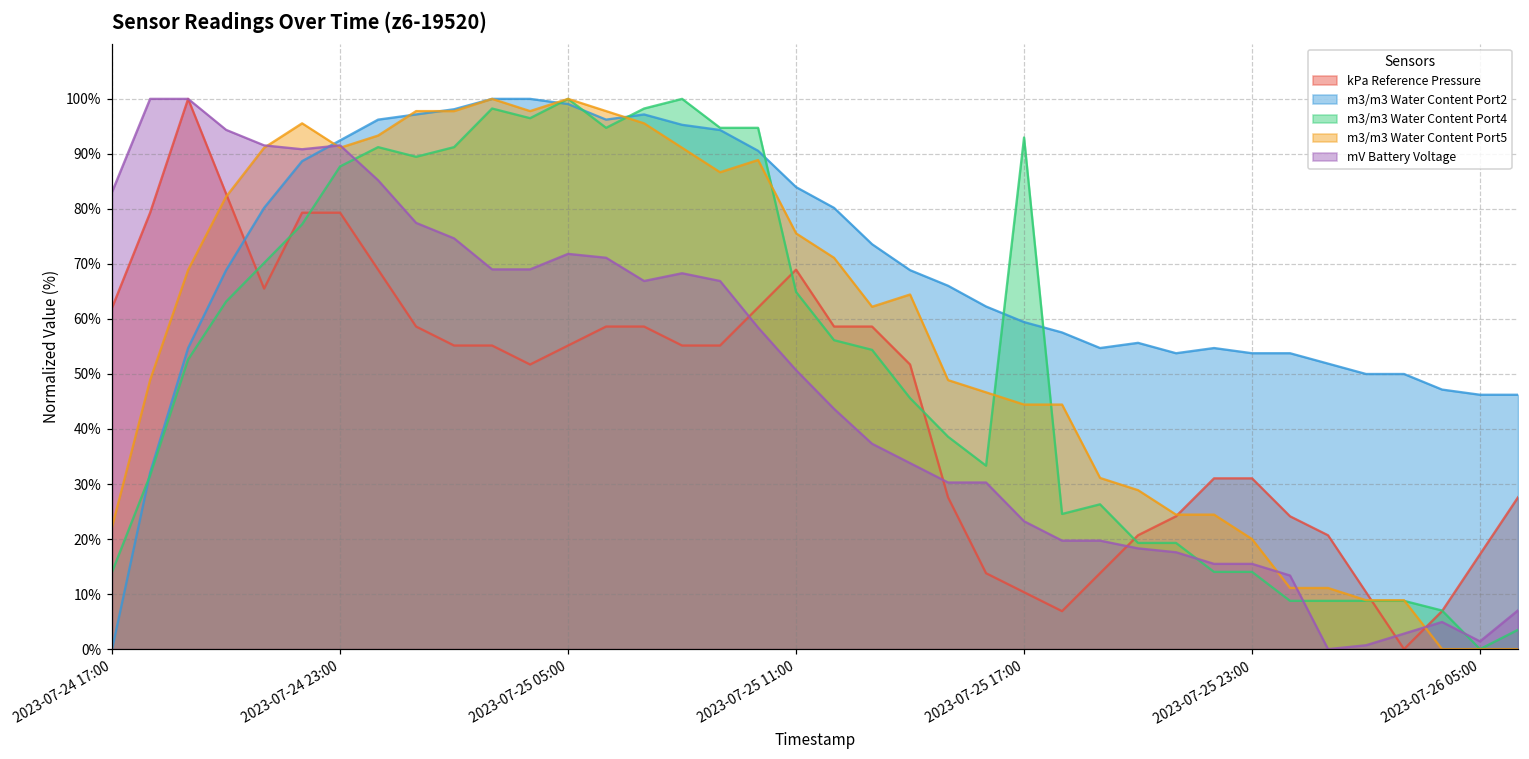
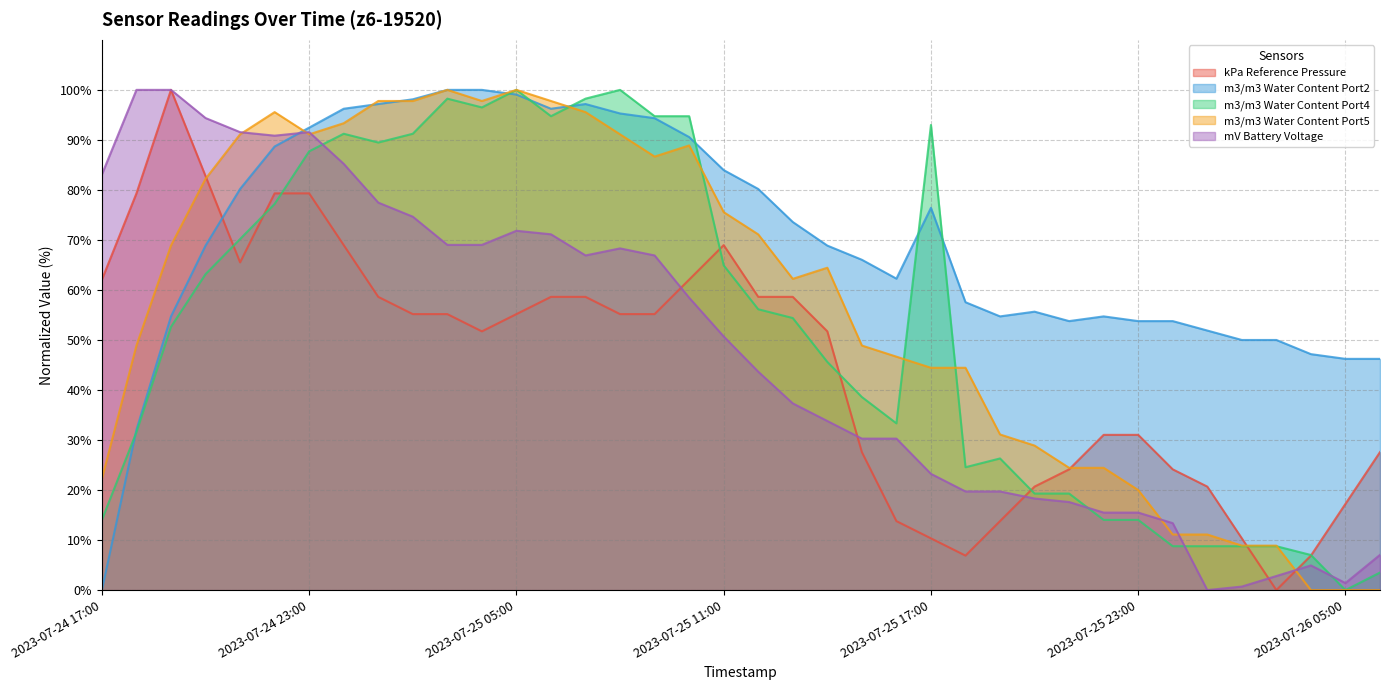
m3/m3 Water Content Port2, 2023-07-25 17:00: 59% -> 76%
